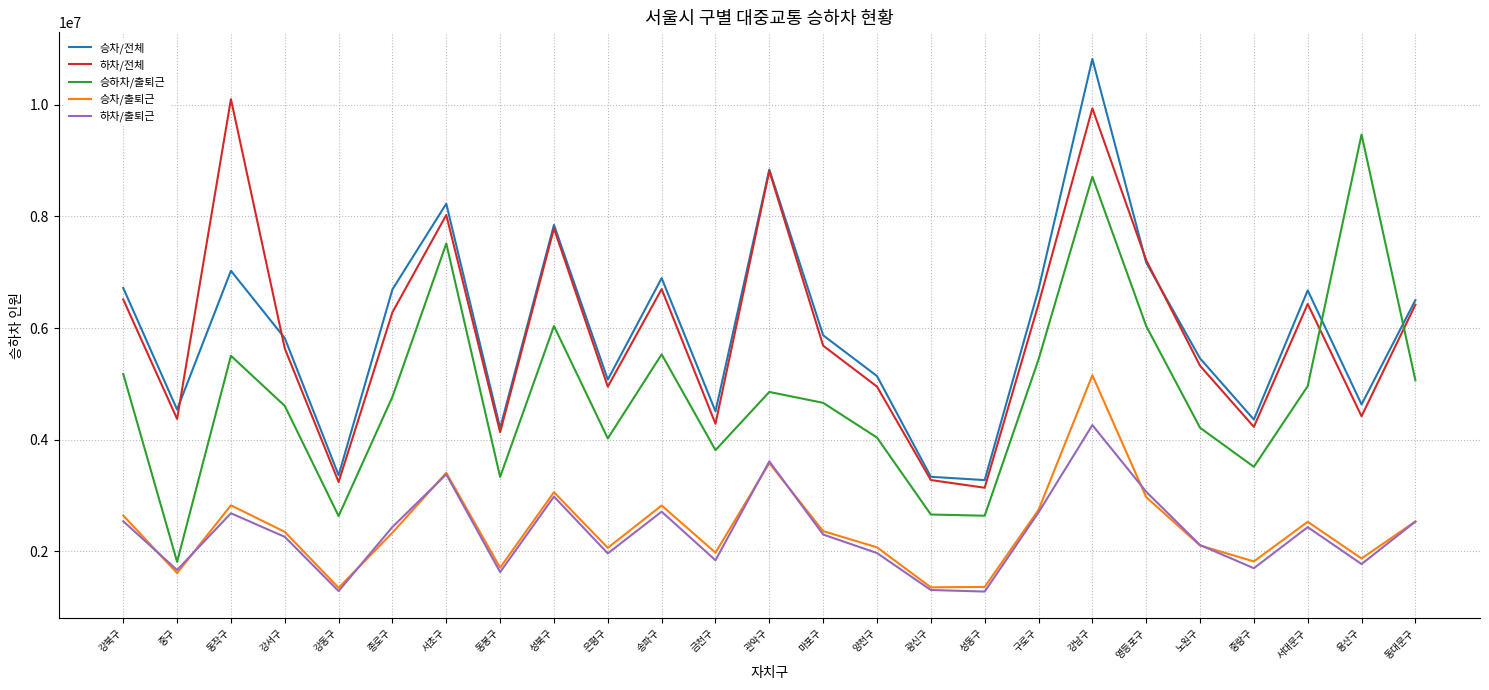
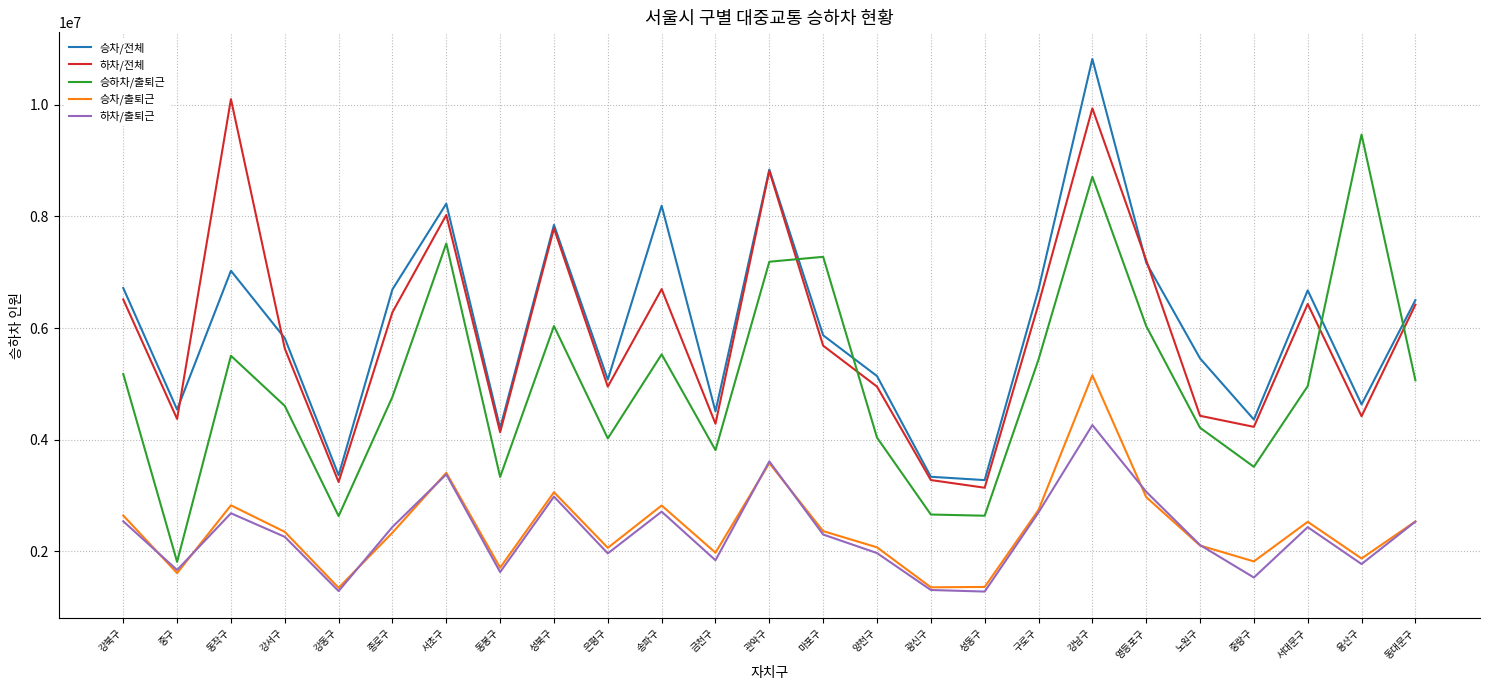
승차/전체, 송파구: 6900000 -> 8200000
승하차/출퇴근, 관악구: 4900000 -> 7200000
승하차/출퇴근, 마포구: 4700000 -> 7300000
하차/전체, 노원구: 5300000 -> 4400000
하차/출퇴근, 중랑구: 1700000 -> 1500000
